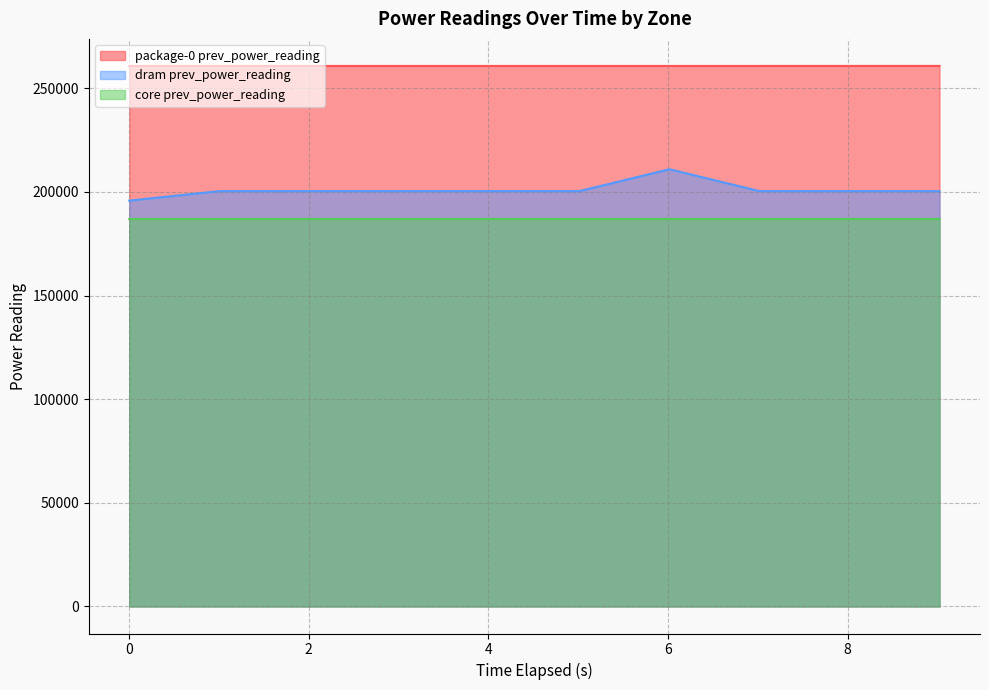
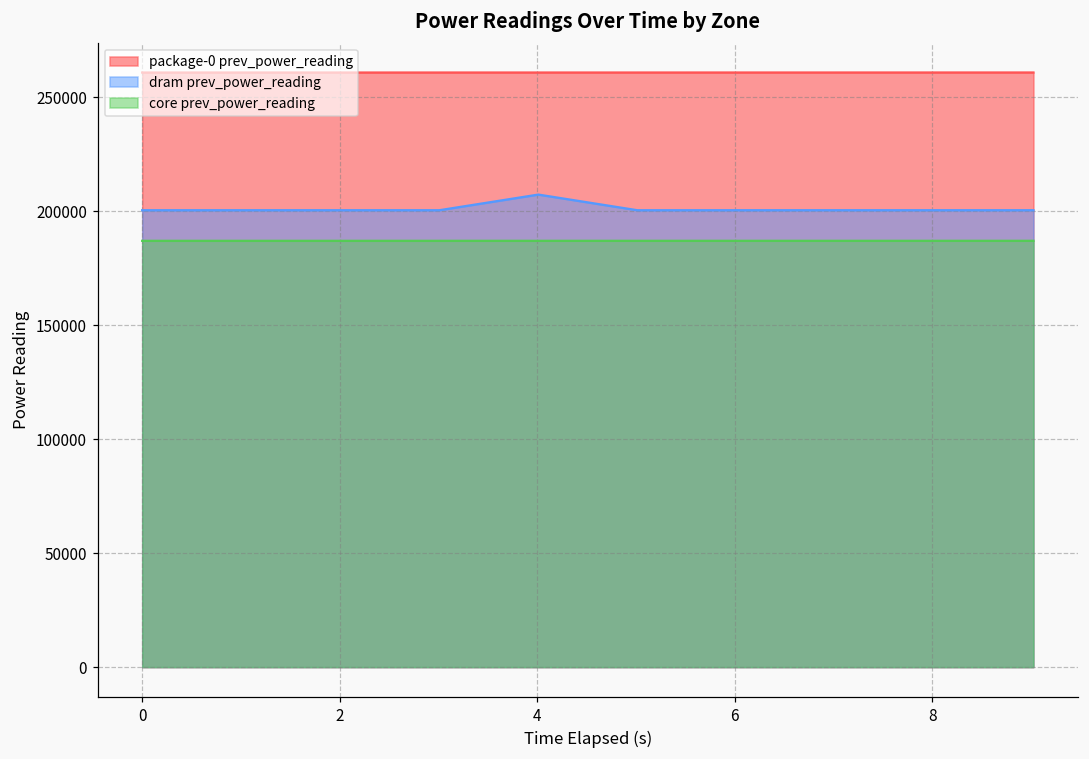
dram prev_power_reading, 0: 196000 -> 200000
dram prev_power_reading, 4: 200000 -> 207000
dram prev_power_reading, 6: 211000 -> 200000
